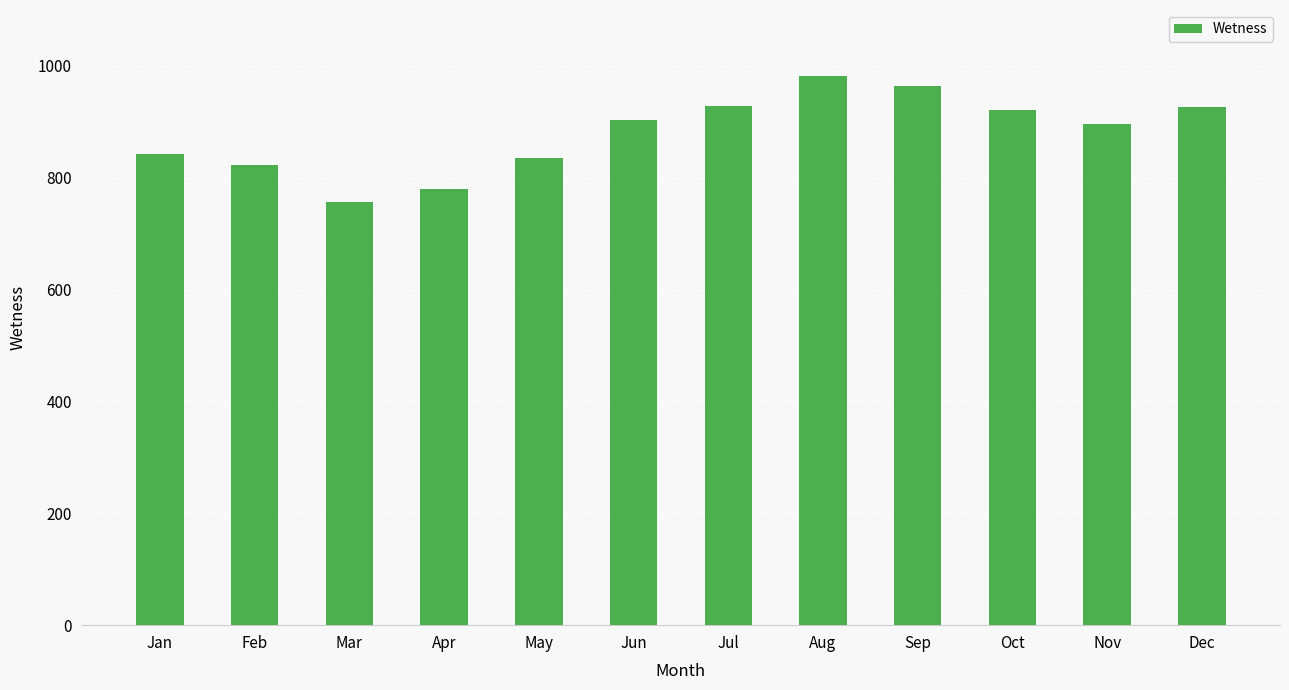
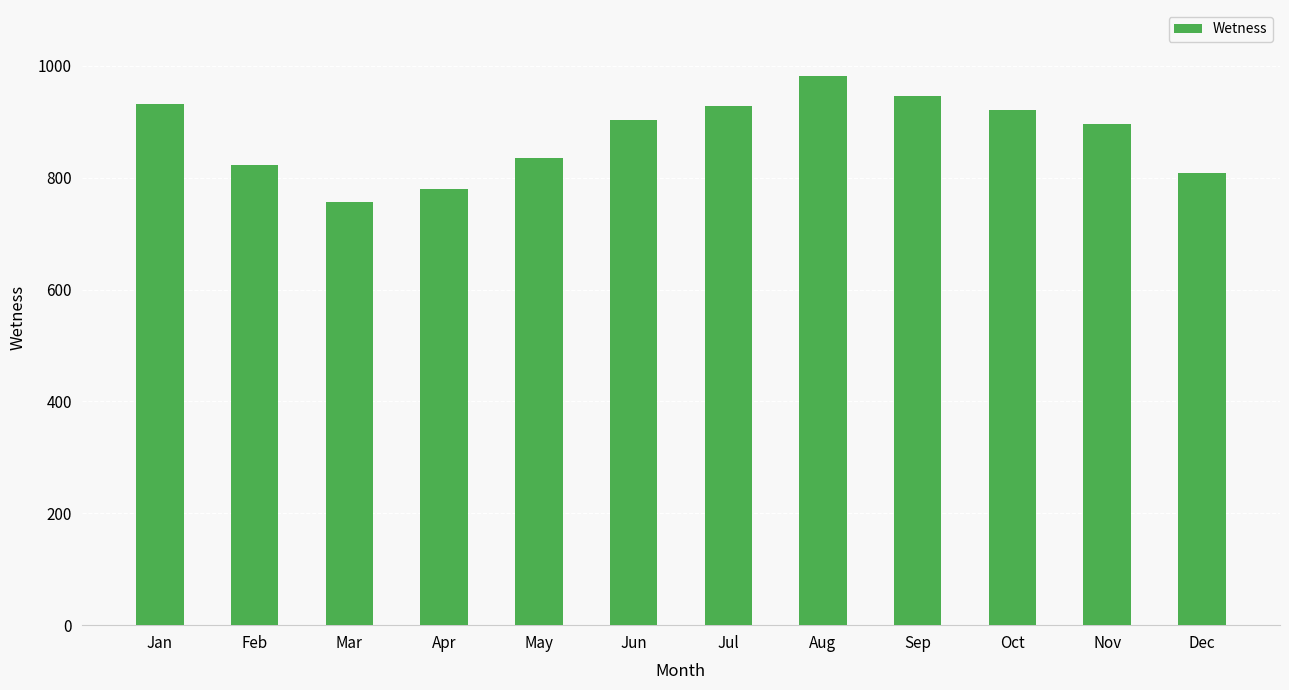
Jan: 840 -> 930
Sep: 960 -> 950
Dec: 930 -> 810
